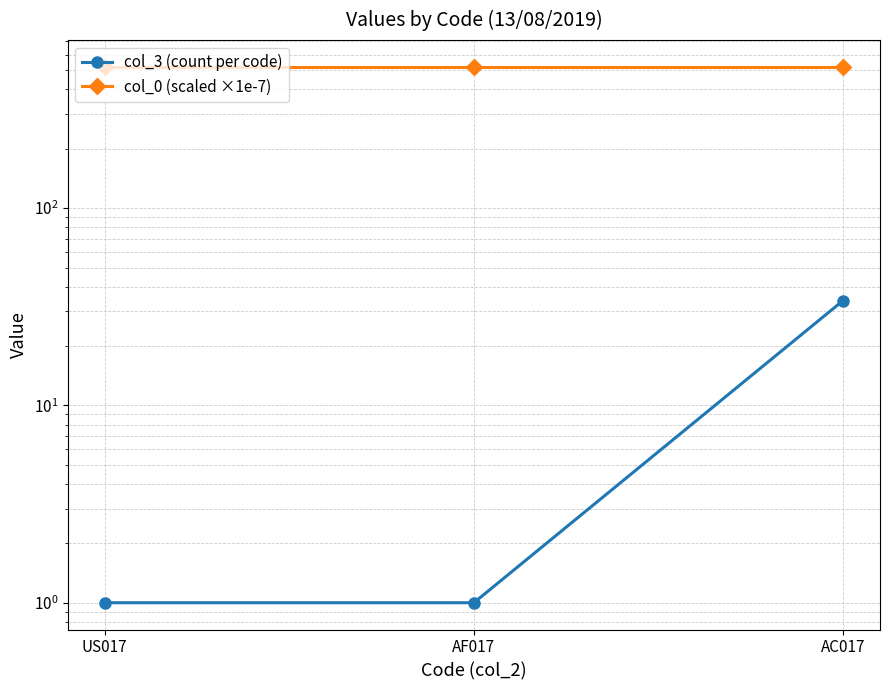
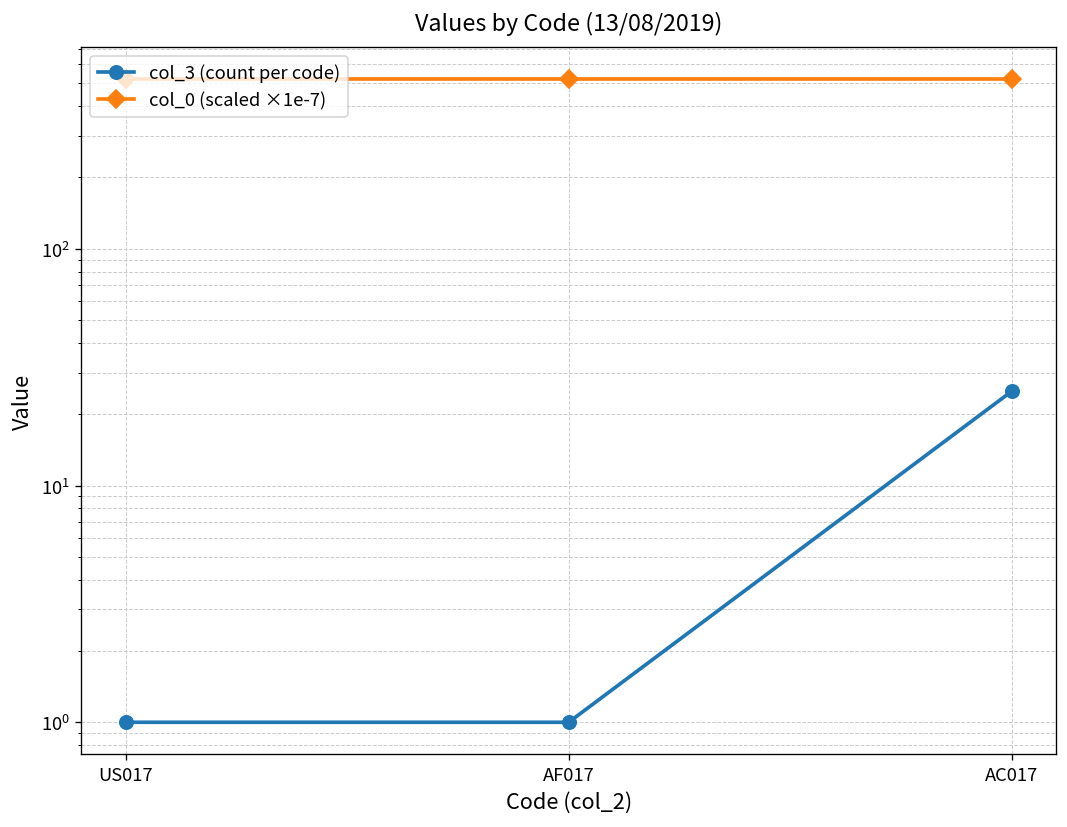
col_3 (count per code), AC017: 34 -> 25
